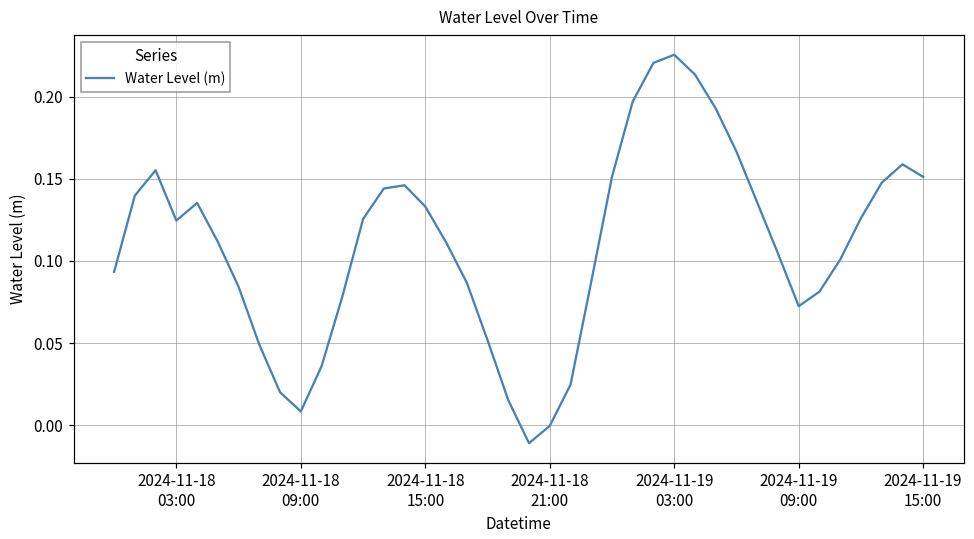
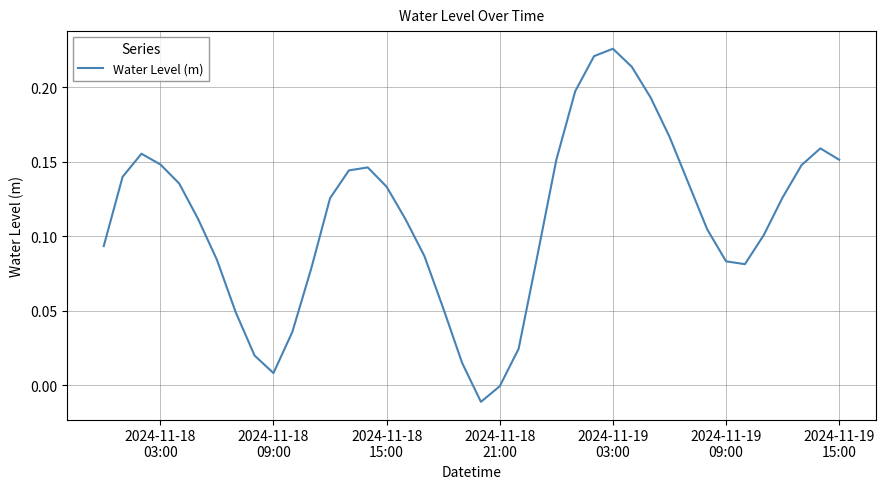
2024-11-18 03:00: 0.125 -> 0.148
2024-11-19 09:00: 0.072 -> 0.083
